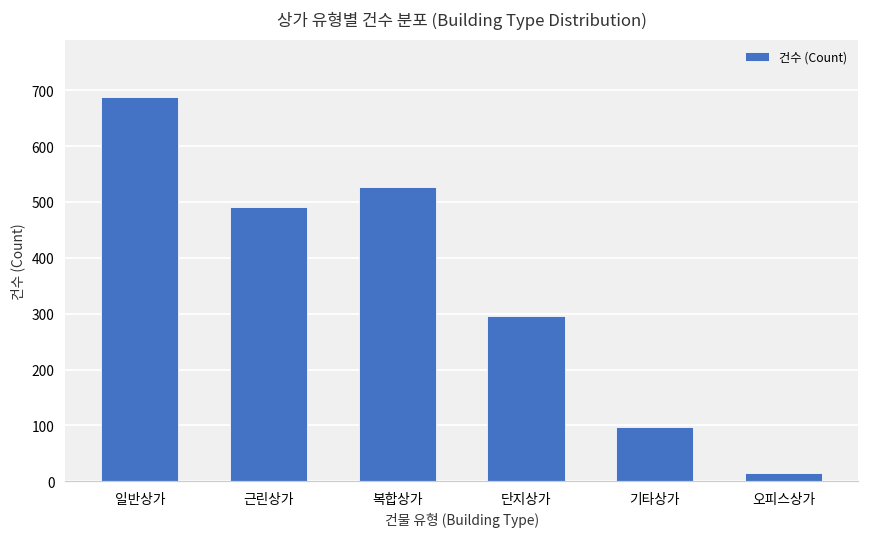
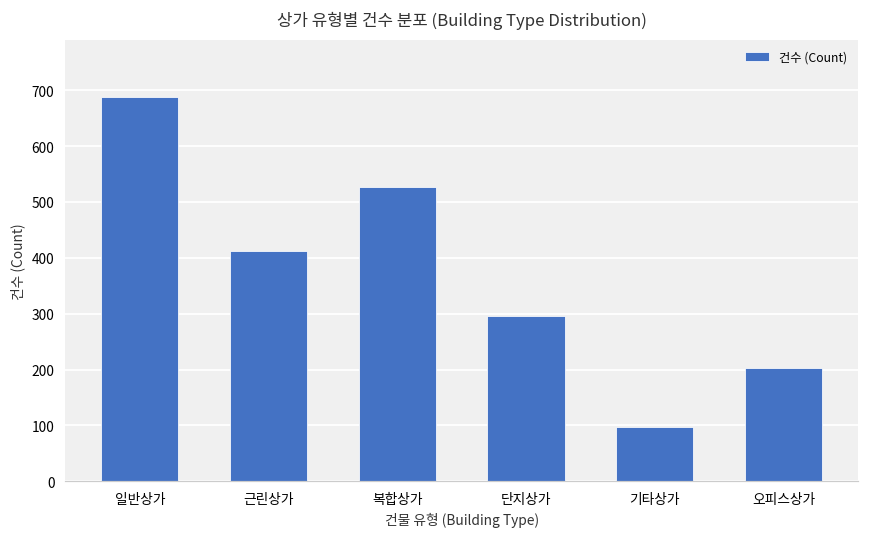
근린상가: 490 -> 410
오피스상가: 20 -> 200
